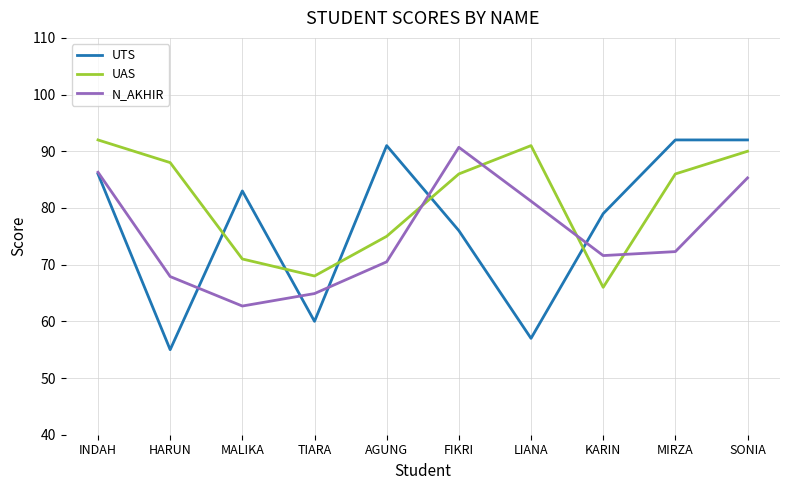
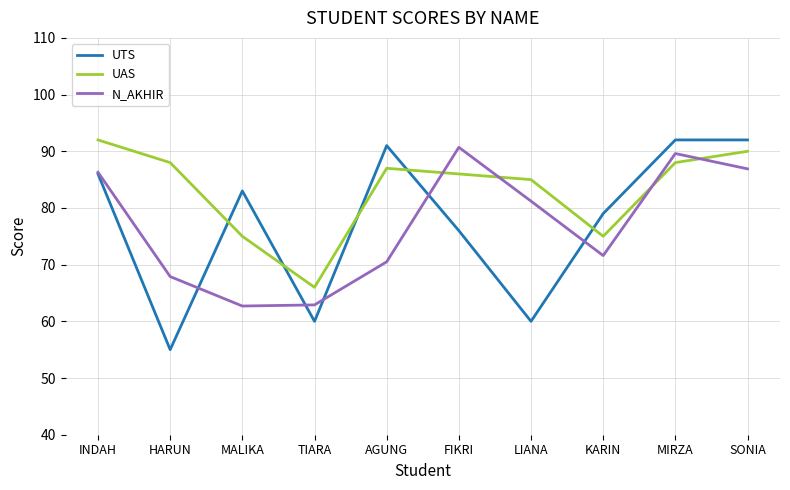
UAS, MALIKA: 71 -> 75
UAS, TIARA: 68 -> 66
N_AKHIR, TIARA: 65 -> 63
UAS, AGUNG: 75 -> 87
UTS, LIANA: 57 -> 60
UAS, LIANA: 91 -> 85
UAS, KARIN: 66 -> 75
UAS, MIRZA: 86 -> 88
N_AKHIR, MIRZA: 72 -> 90
N_AKHIR, SONIA: 85 -> 87
